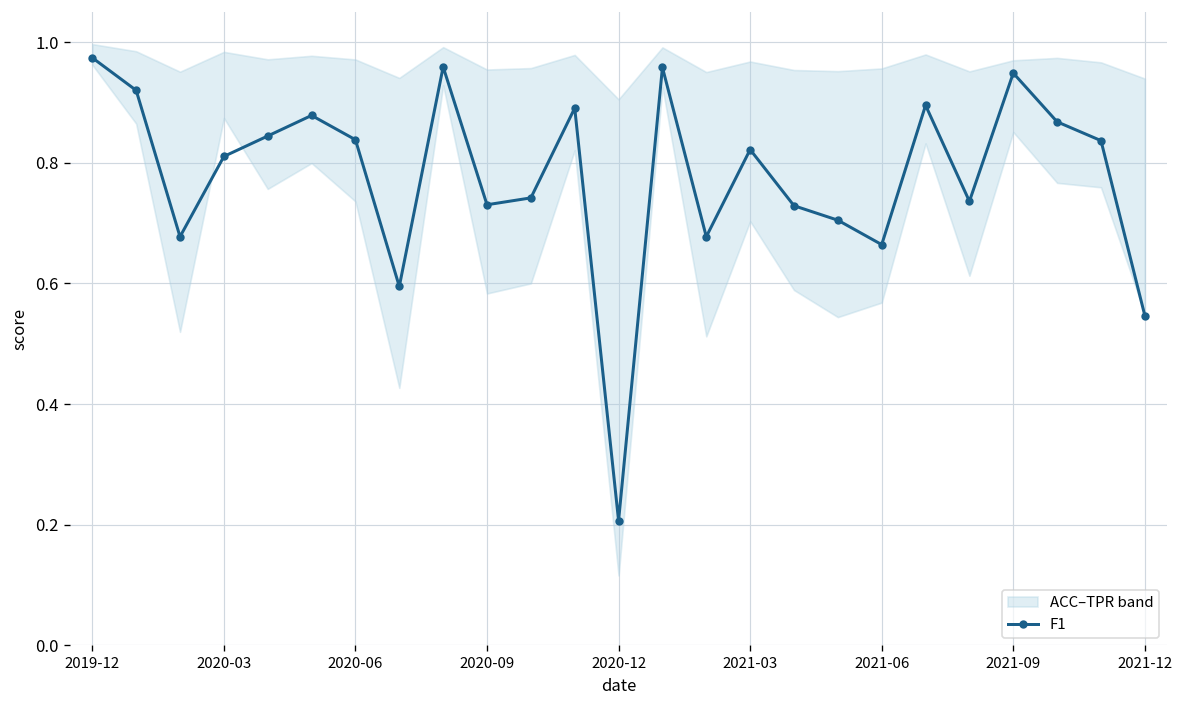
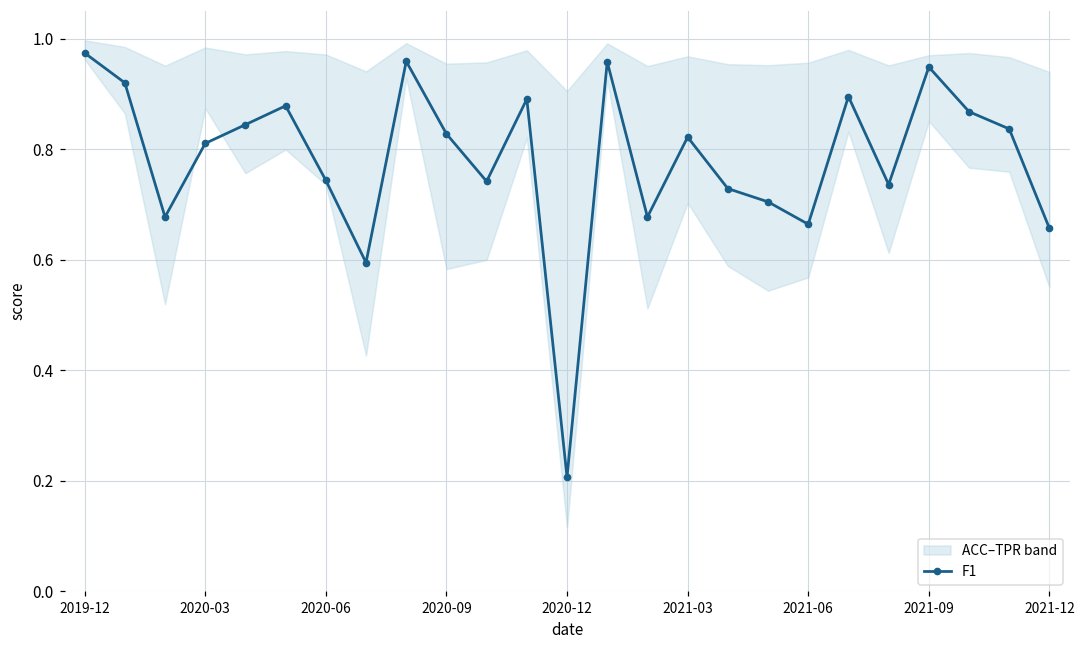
F1, 2020-06: 0.84 -> 0.74
F1, 2020-09: 0.73 -> 0.83
F1, 2021-12: 0.55 -> 0.66
